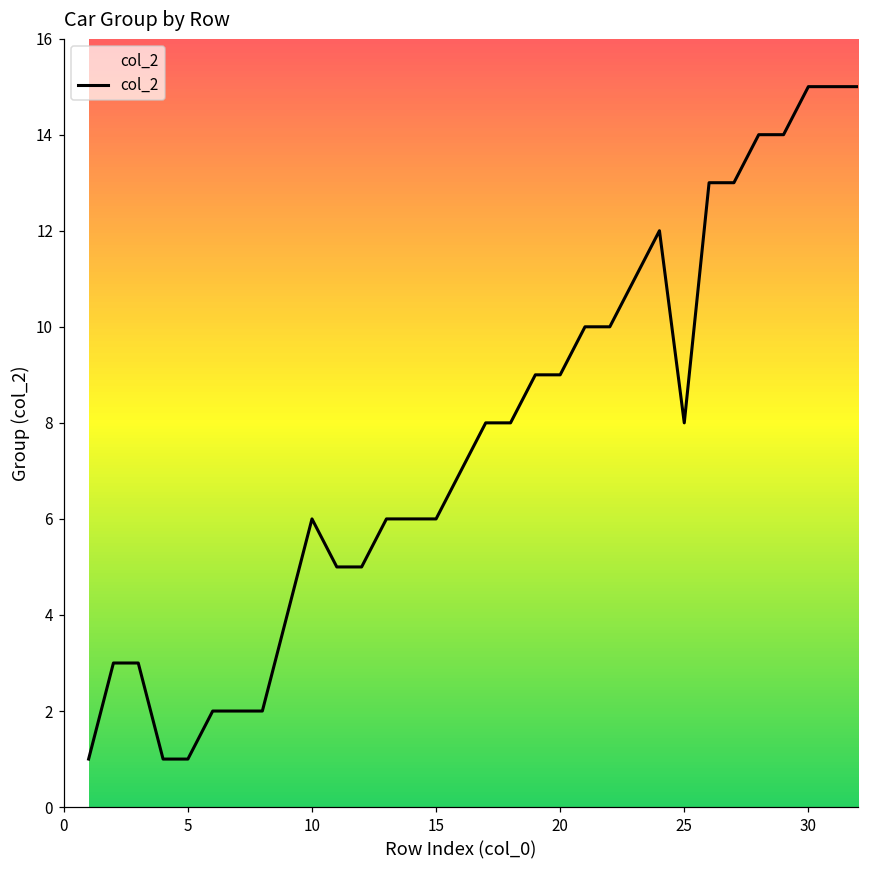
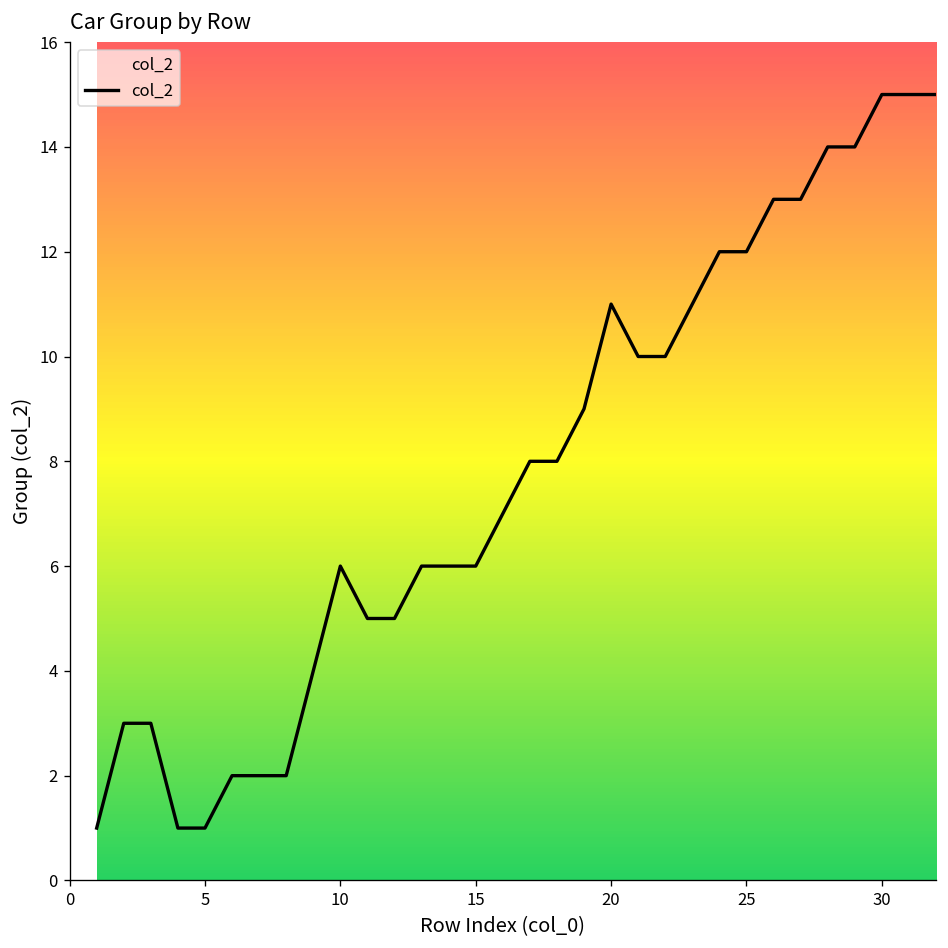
20: 9 -> 11
25: 8 -> 12
